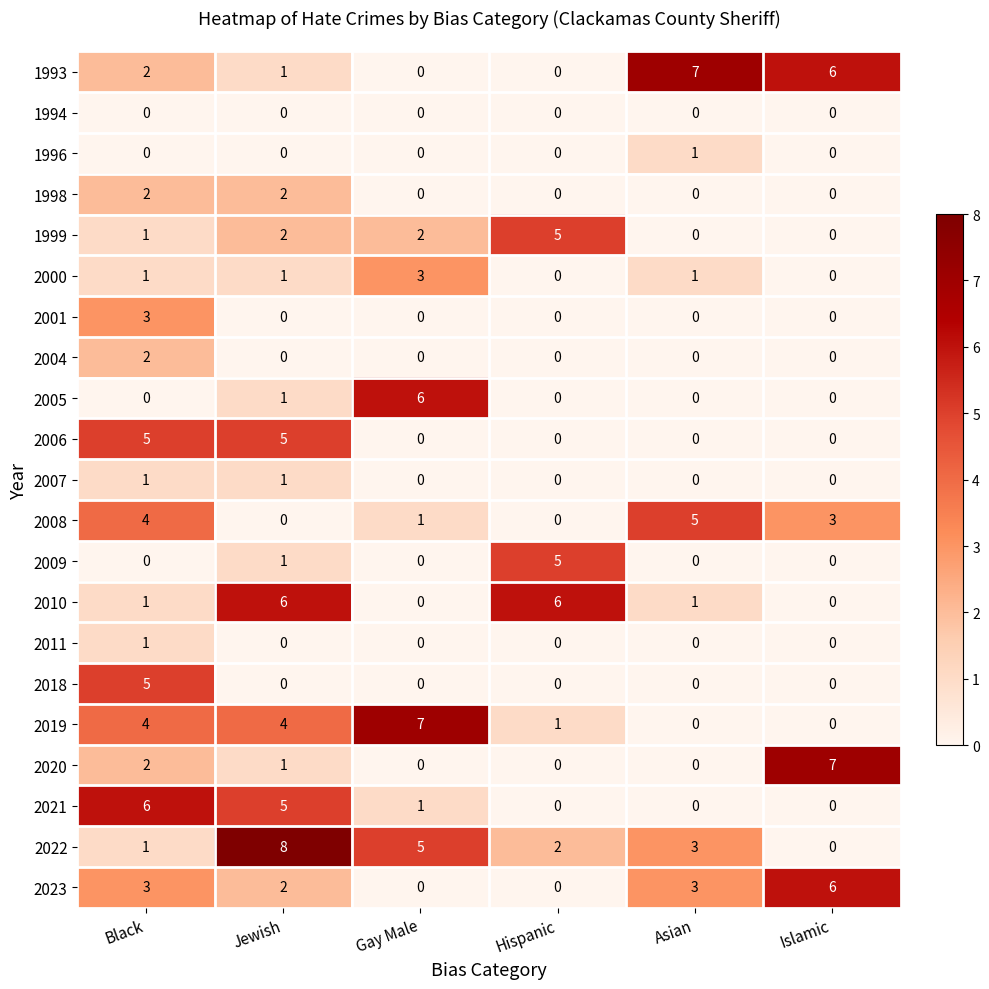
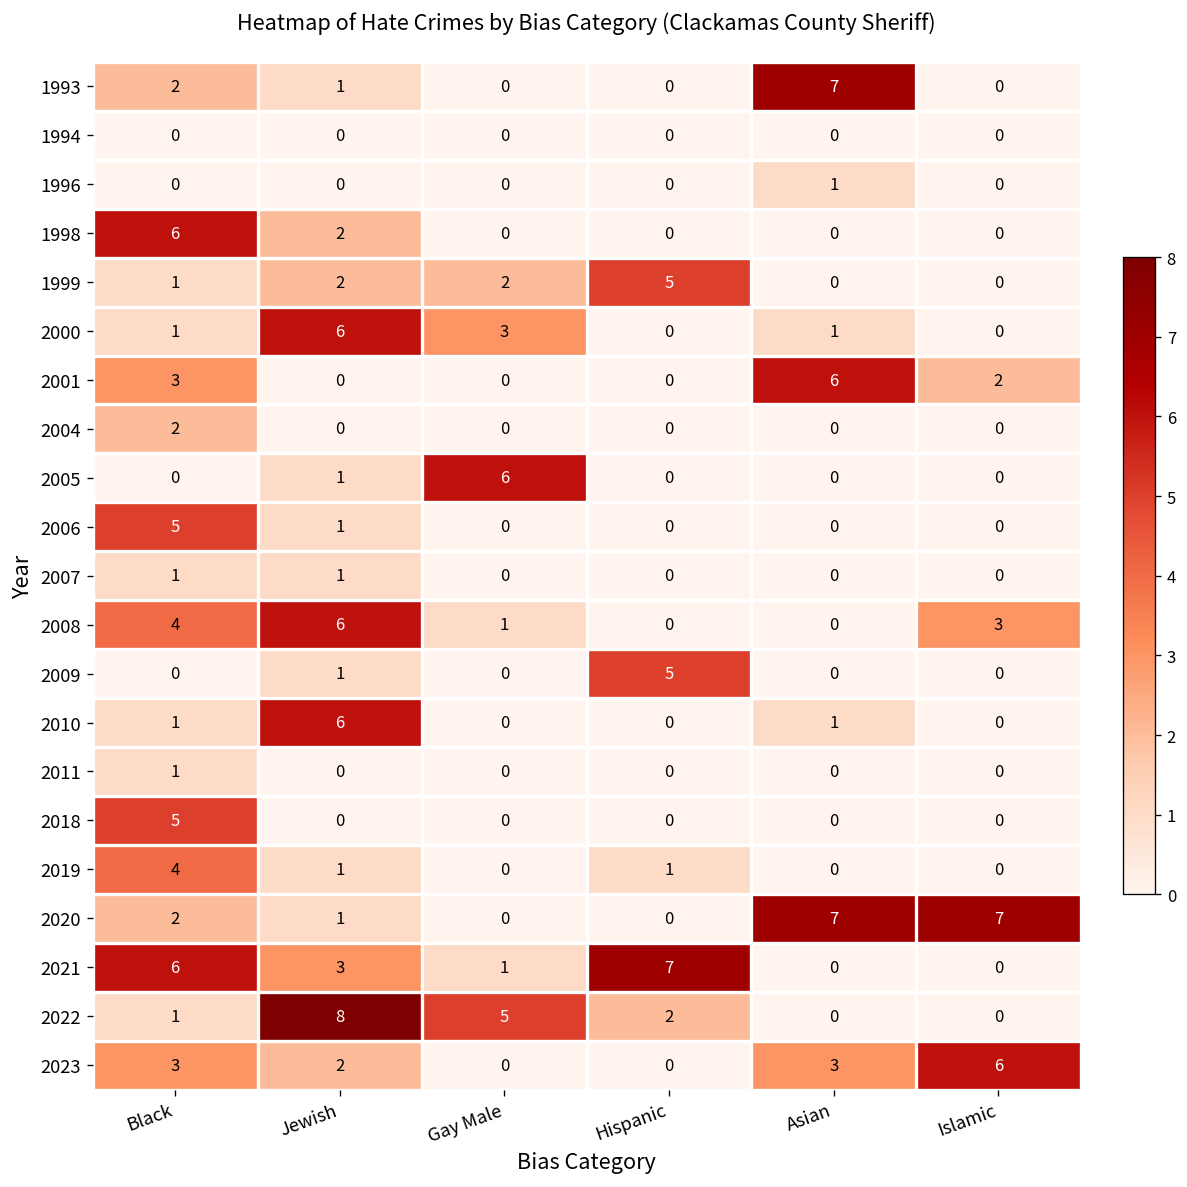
1993, Islamic: 6 -> 0
1998, Black: 2 -> 6
2000, Jewish: 1 -> 6
2001, Asian: 0 -> 6
2001, Islamic: 0 -> 2
2006, Jewish: 5 -> 1
2008, Jewish: 0 -> 6
2008, Asian: 5 -> 0
2010, Hispanic: 6 -> 0
2019, Jewish: 4 -> 1
2019, Gay Male: 7 -> 0
2020, Asian: 0 -> 7
2021, Jewish: 5 -> 3
2021, Hispanic: 0 -> 7
2022, Asian: 3 -> 0
